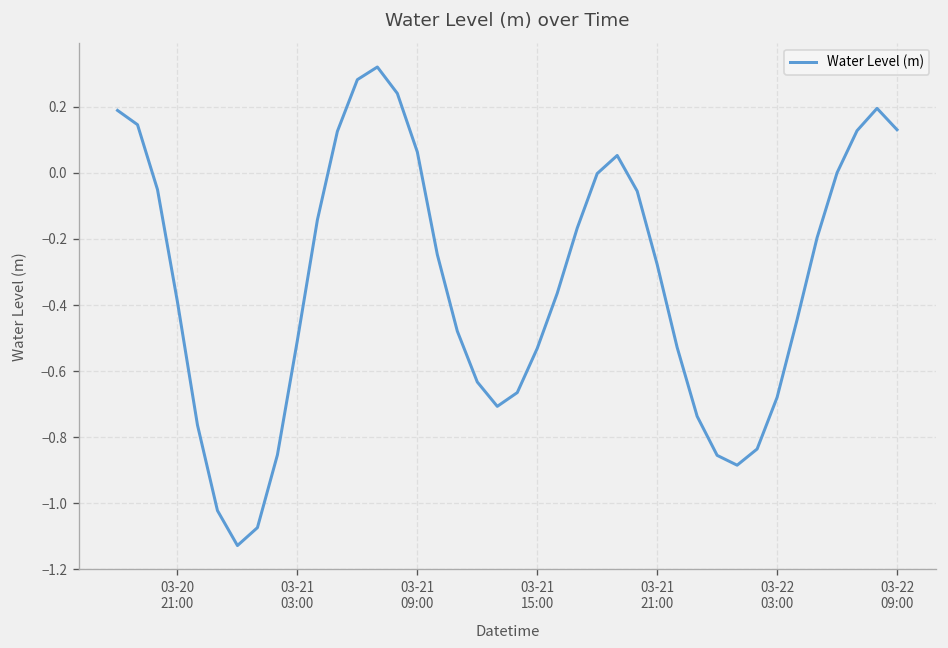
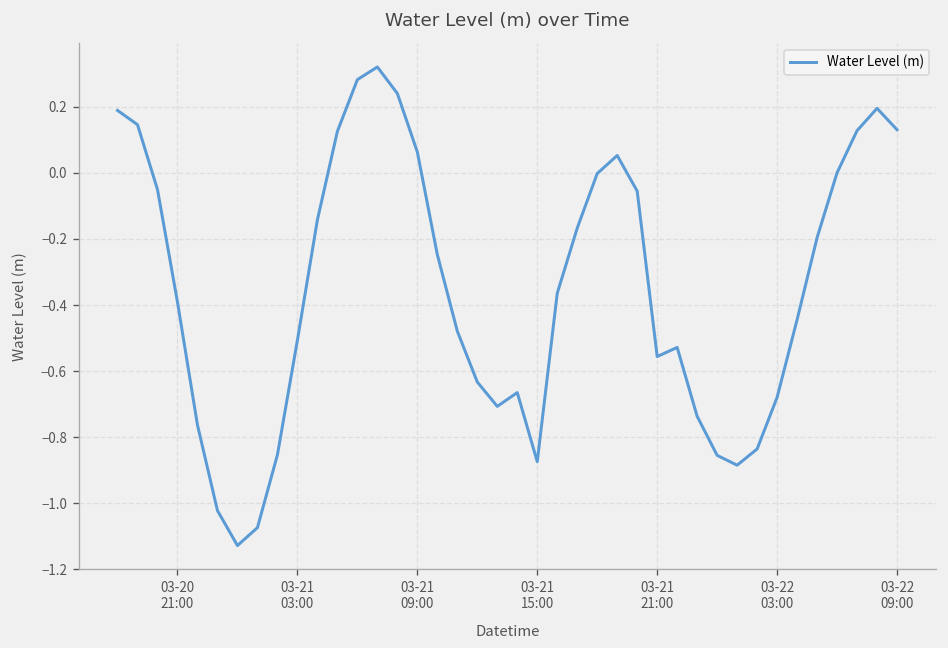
03-21 15:00: -0.53 -> -0.87
03-21 21:00: -0.28 -> -0.56
